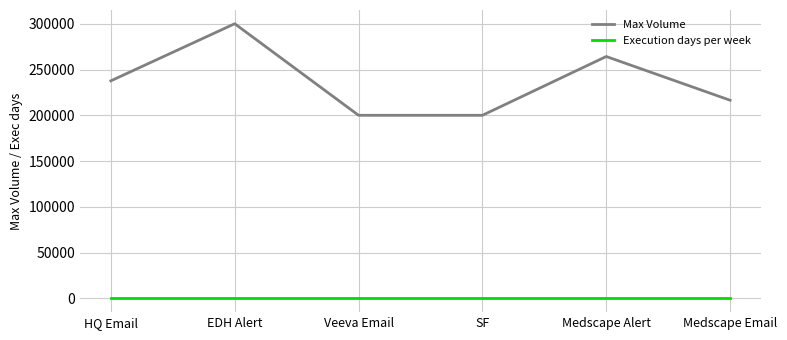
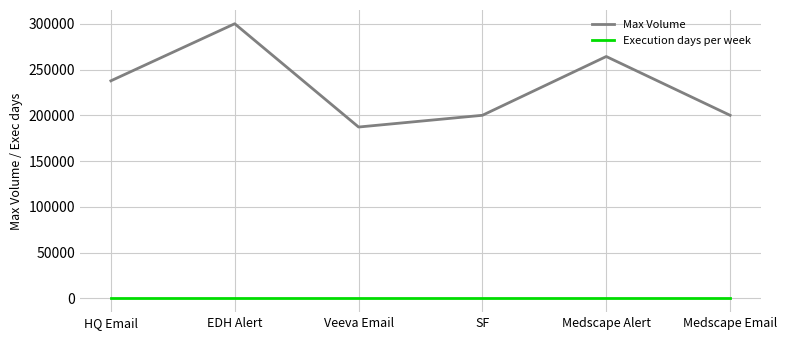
Max Volume, Veeva Email: 200000 -> 190000
Max Volume, Medscape Email: 220000 -> 200000
